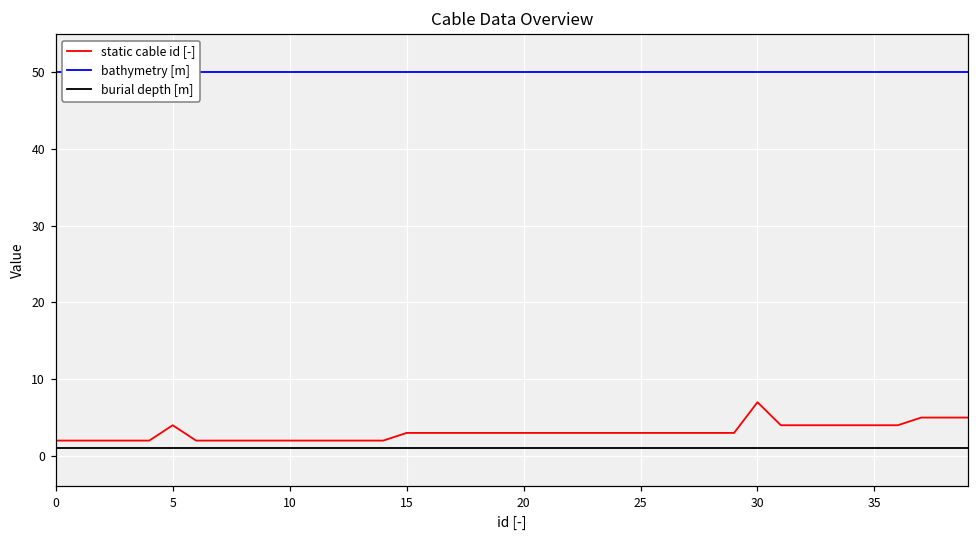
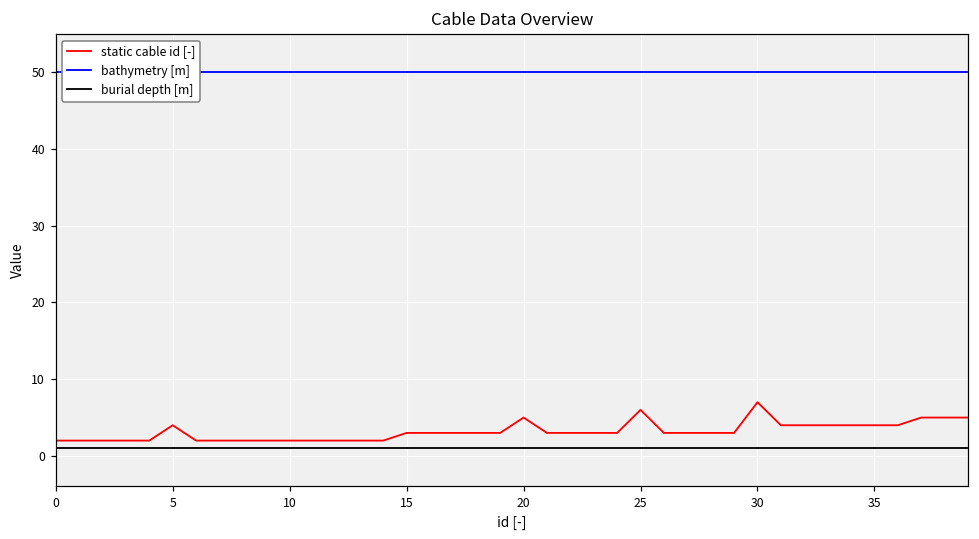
static cable id [-], 20: 3 -> 5
static cable id [-], 25: 3 -> 6
